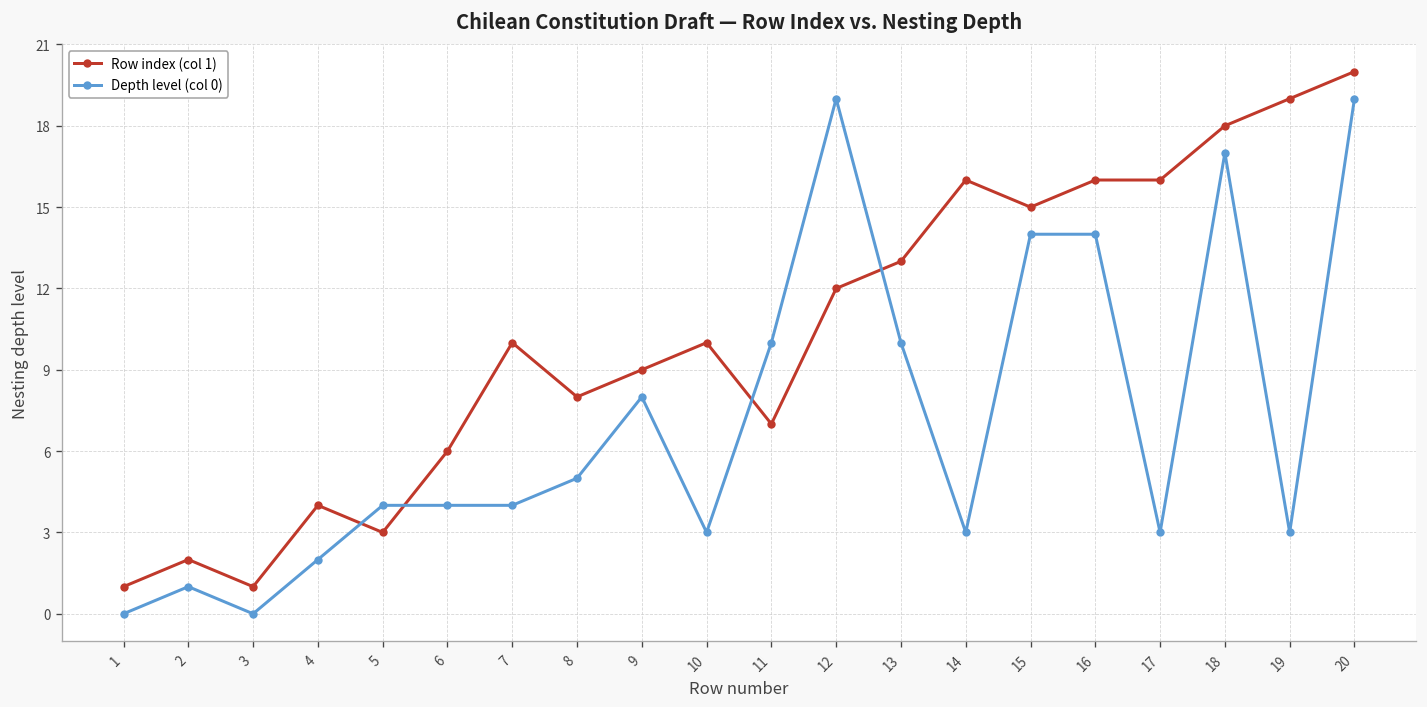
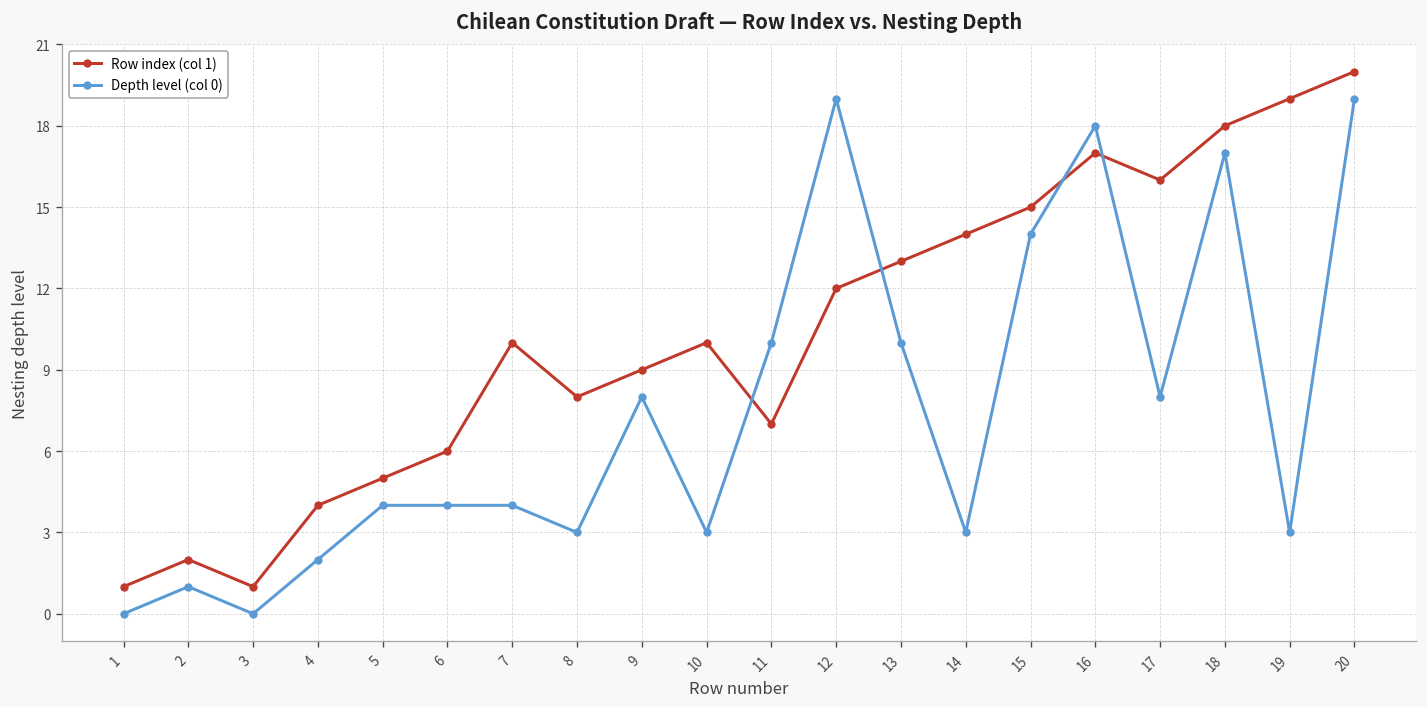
Row index (col 1), 5: 3 -> 5
Depth level (col 0), 8: 5 -> 3
Row index (col 1), 14: 16 -> 14
Row index (col 1), 16: 16 -> 17
Depth level (col 0), 16: 14 -> 18
Depth level (col 0), 17: 3 -> 8
